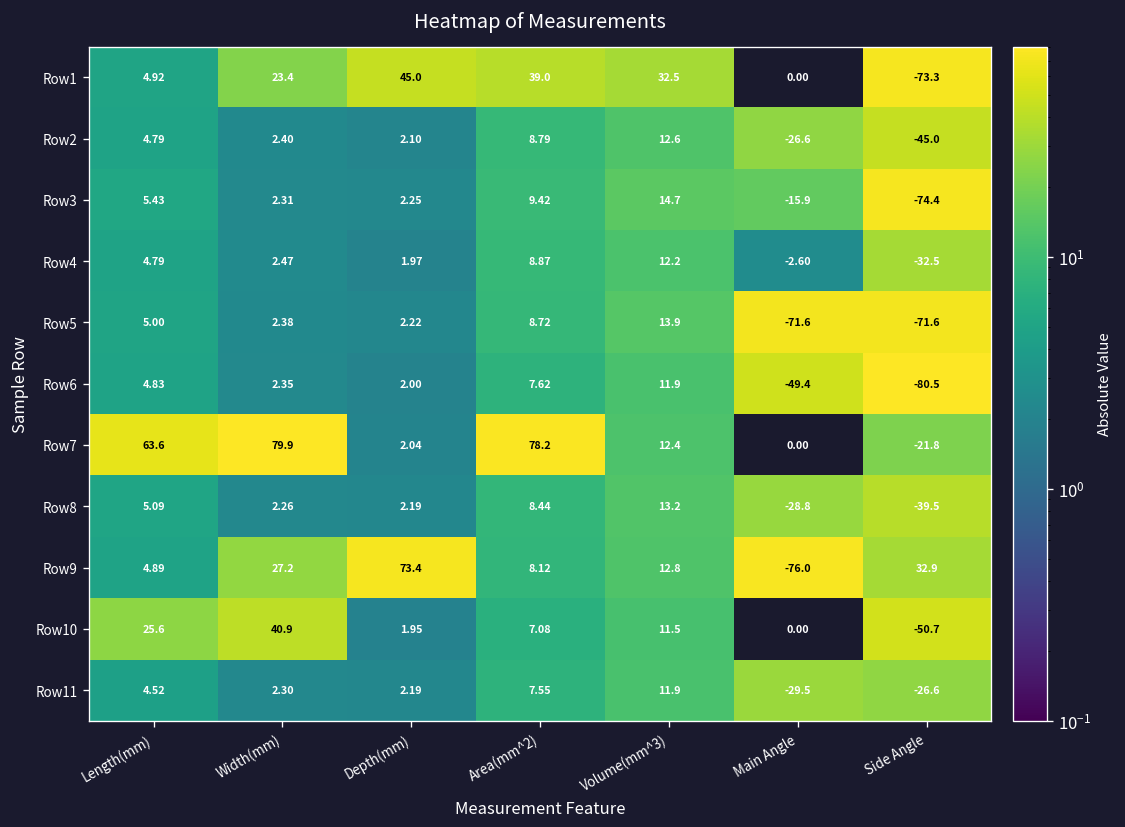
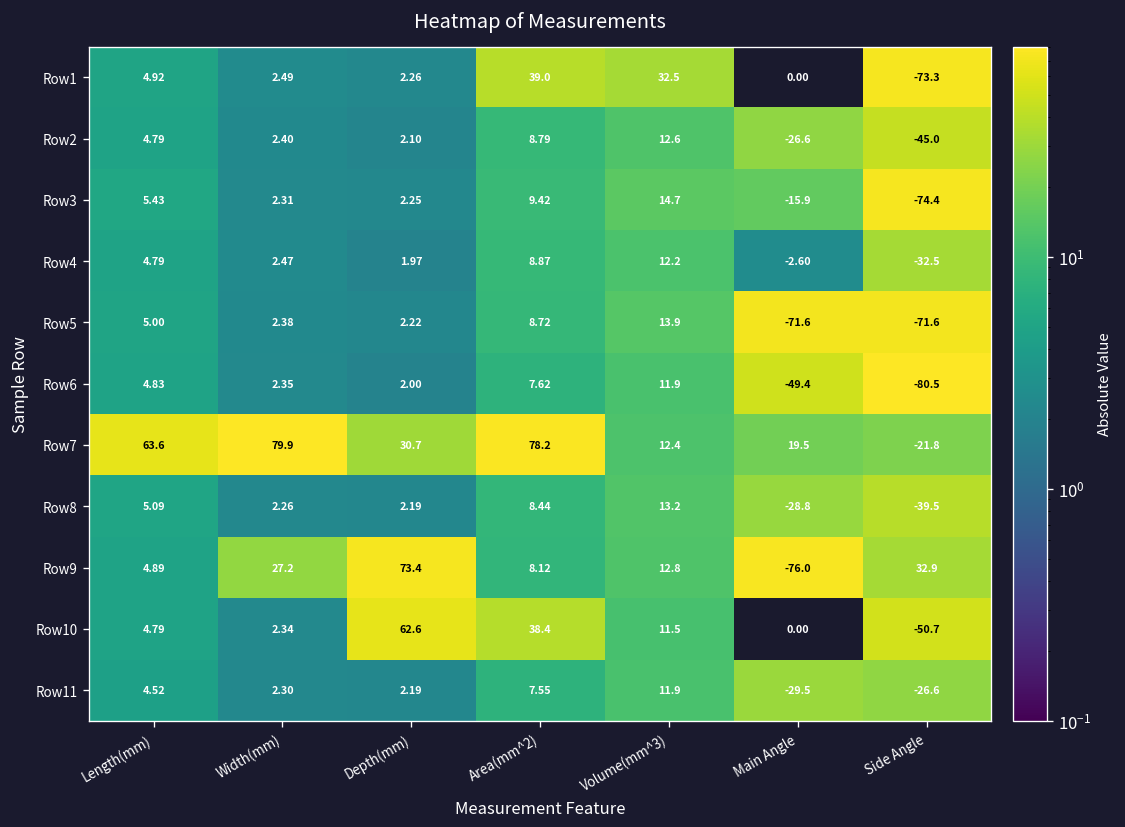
Row1, Width(mm): 23.4 -> 2.49
Row1, Depth(mm): 45.0 -> 2.26
Row7, Depth(mm): 2.04 -> 30.7
Row7, Main Angle: 0.00 -> 19.5
Row10, Length(mm): 25.6 -> 4.79
Row10, Width(mm): 40.9 -> 2.34
Row10, Depth(mm): 1.95 -> 62.6
Row10, Area(mm^2): 7.08 -> 38.4
